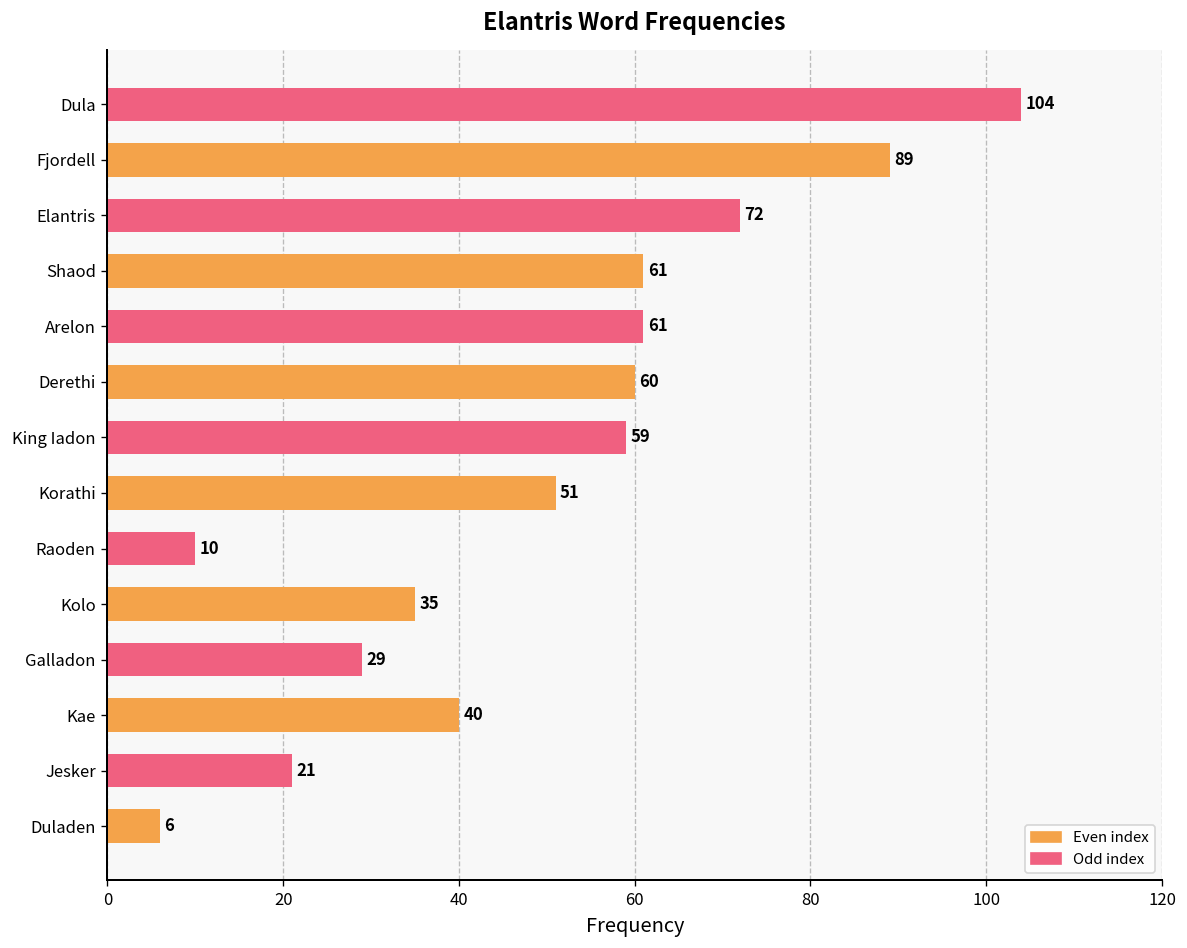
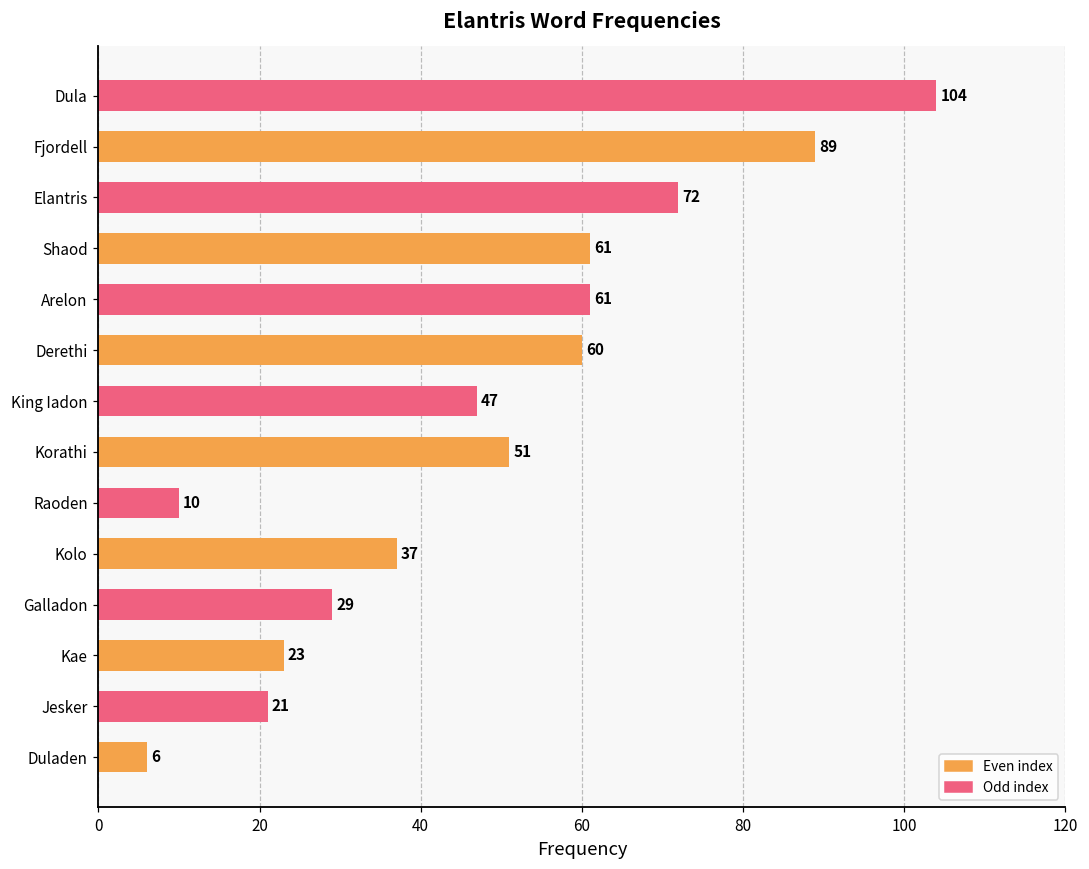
King Iadon: 59 -> 47
Kolo: 35 -> 37
Kae: 40 -> 23
